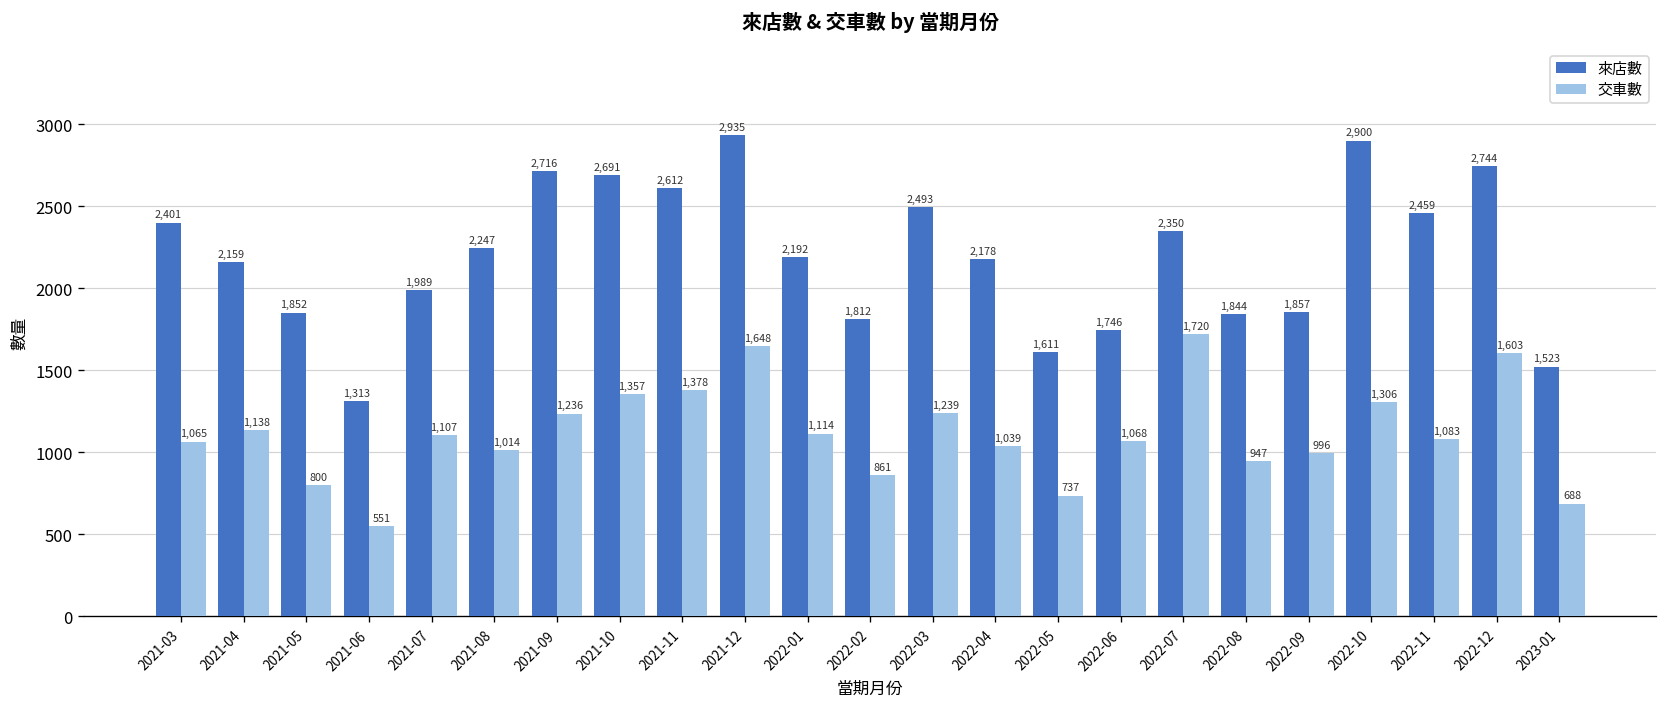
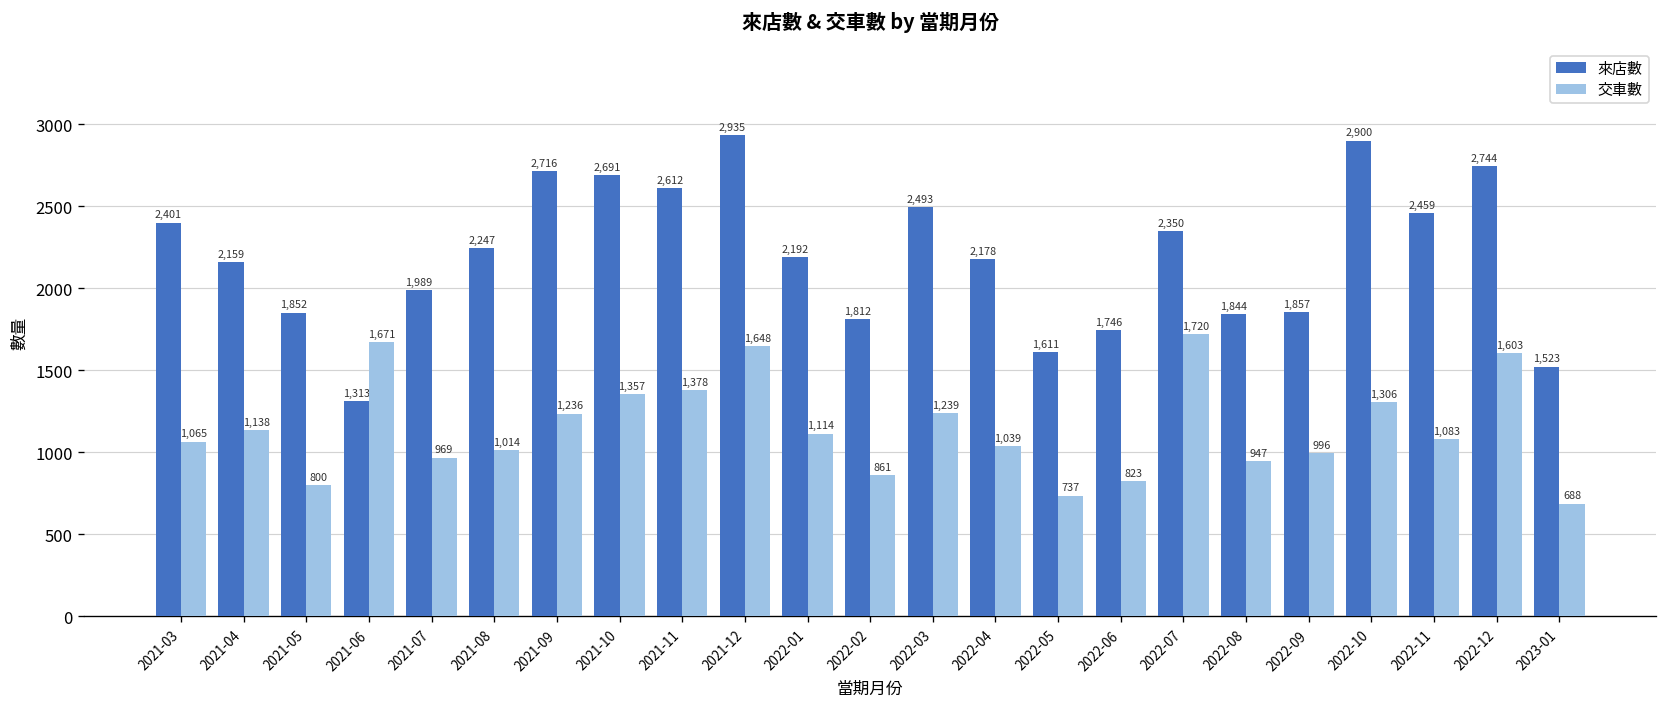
交車數, 2021-06: 551 -> 1,671
交車數, 2021-07: 1,107 -> 969
交車數, 2022-06: 1,068 -> 823
